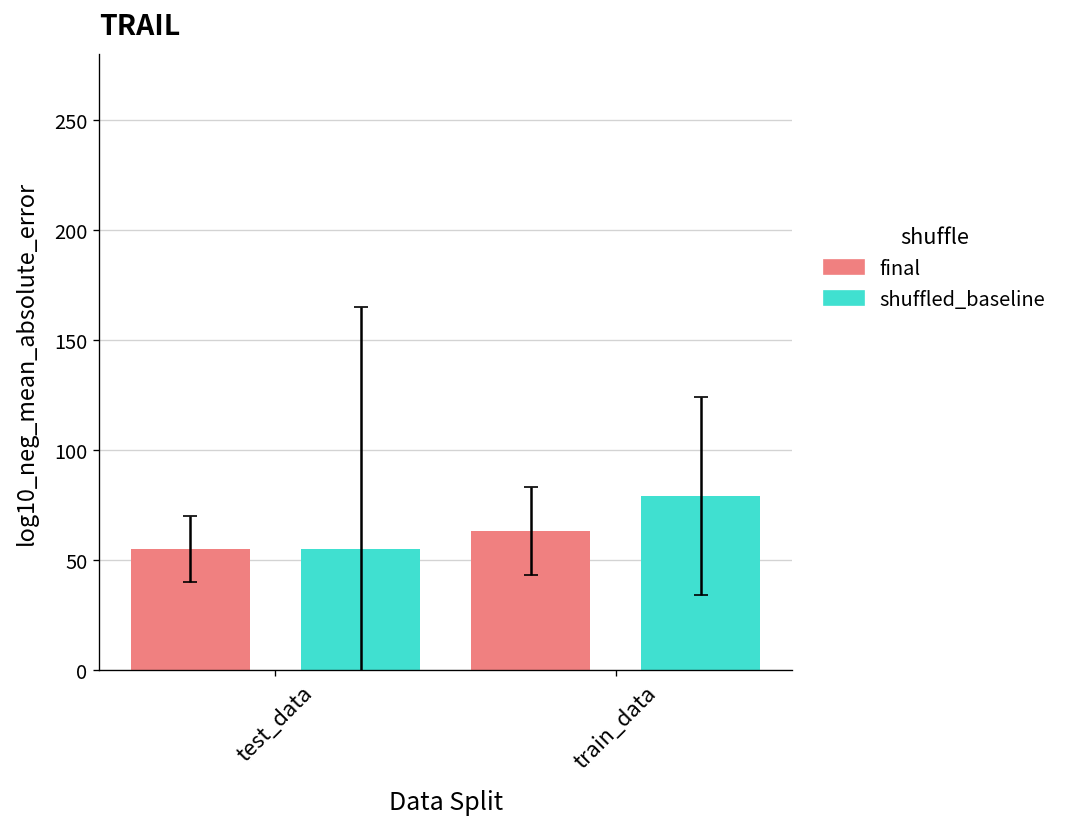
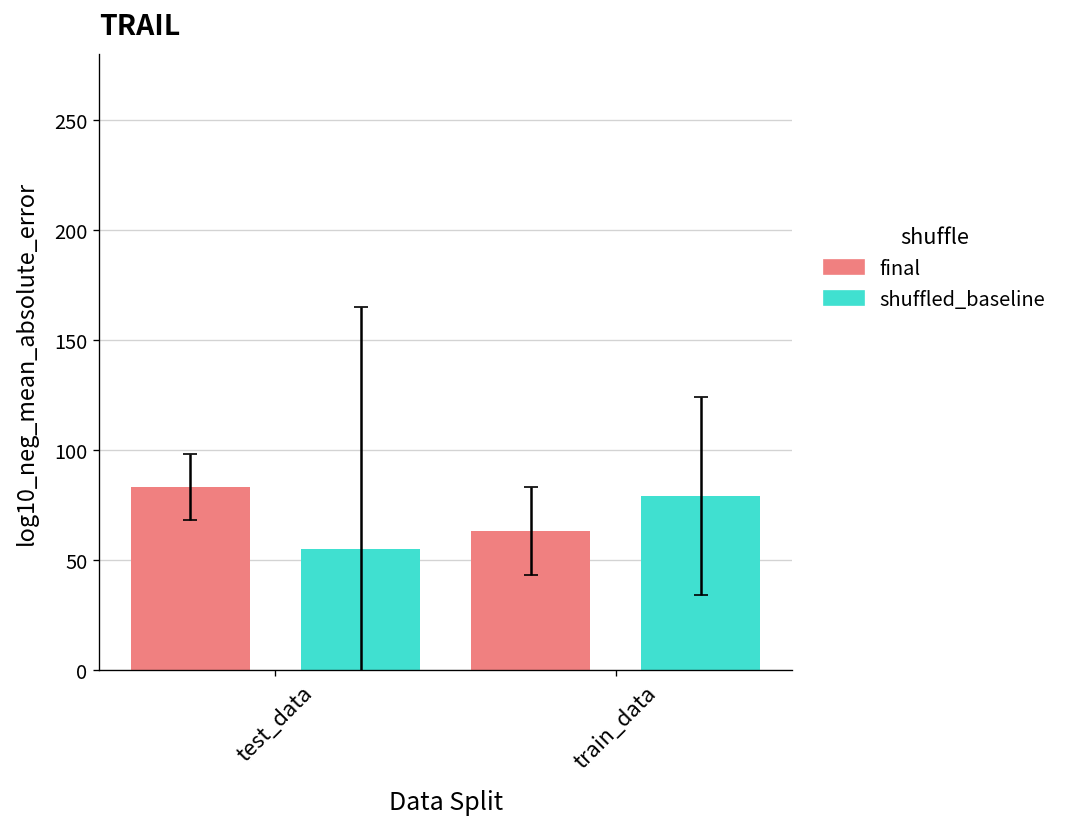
final, test_data: 55 -> 83
